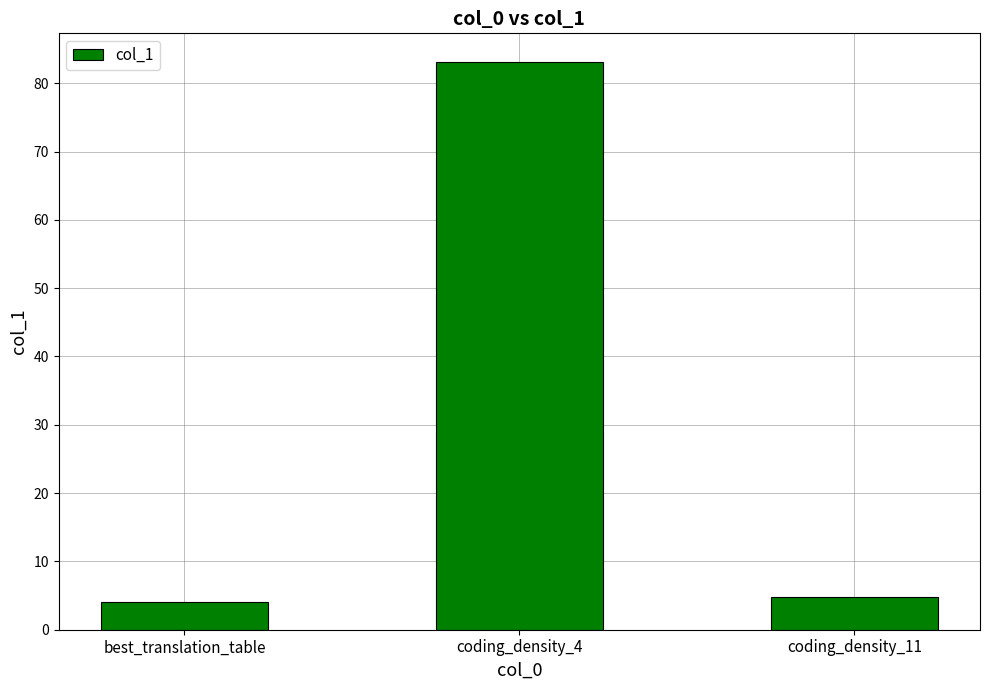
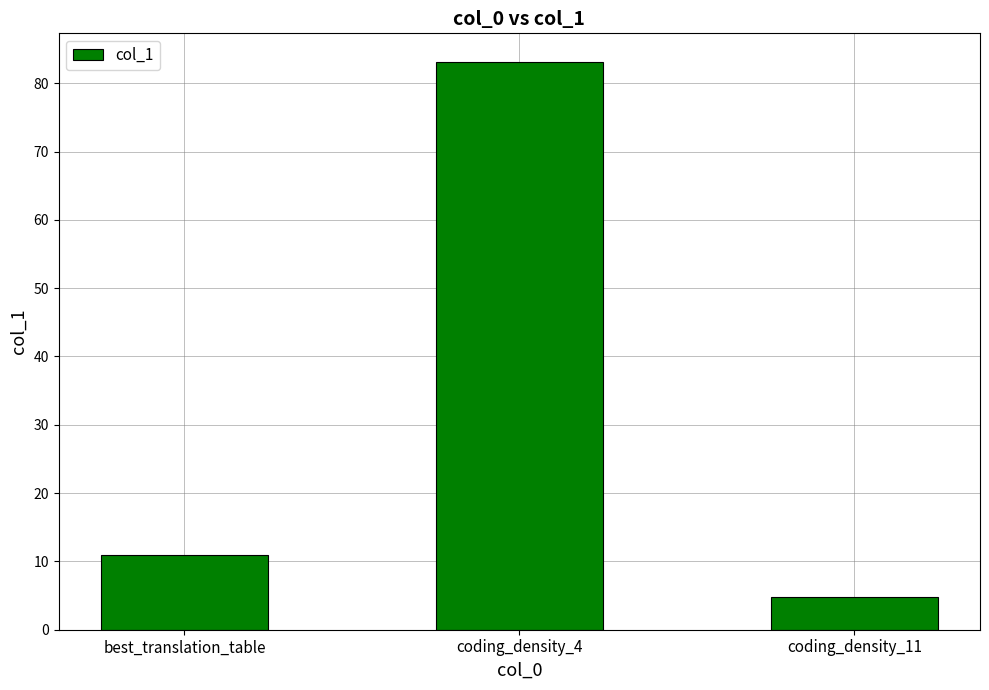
best_translation_table: 4 -> 11
